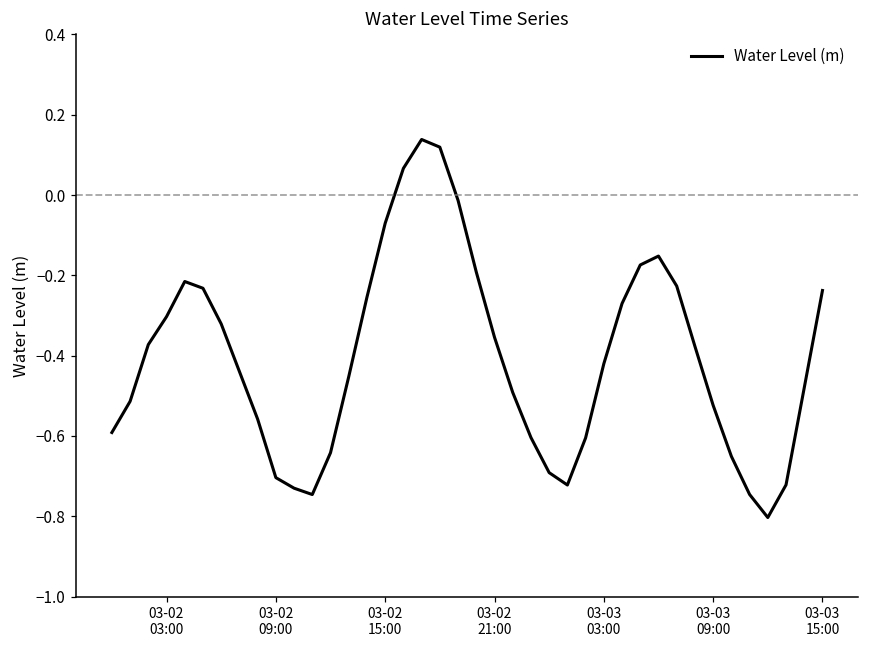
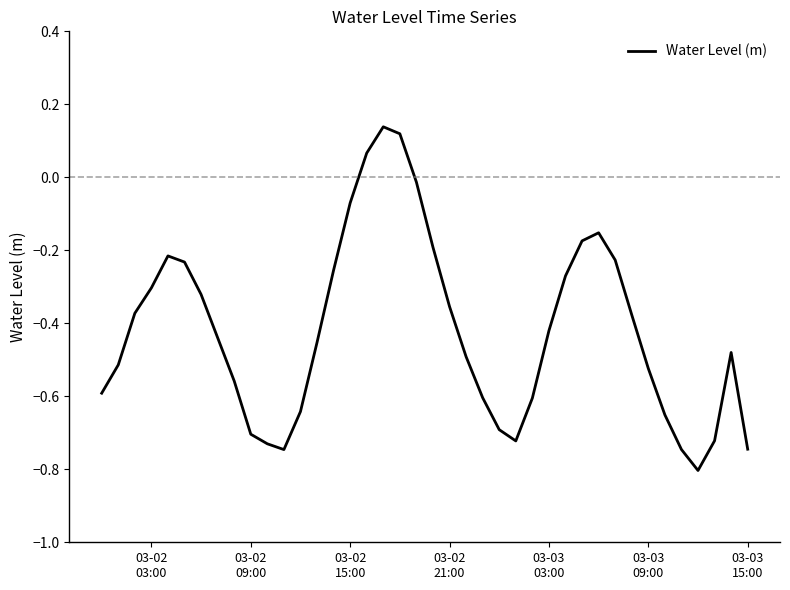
03-03 15:00: -0.24 -> -0.74
